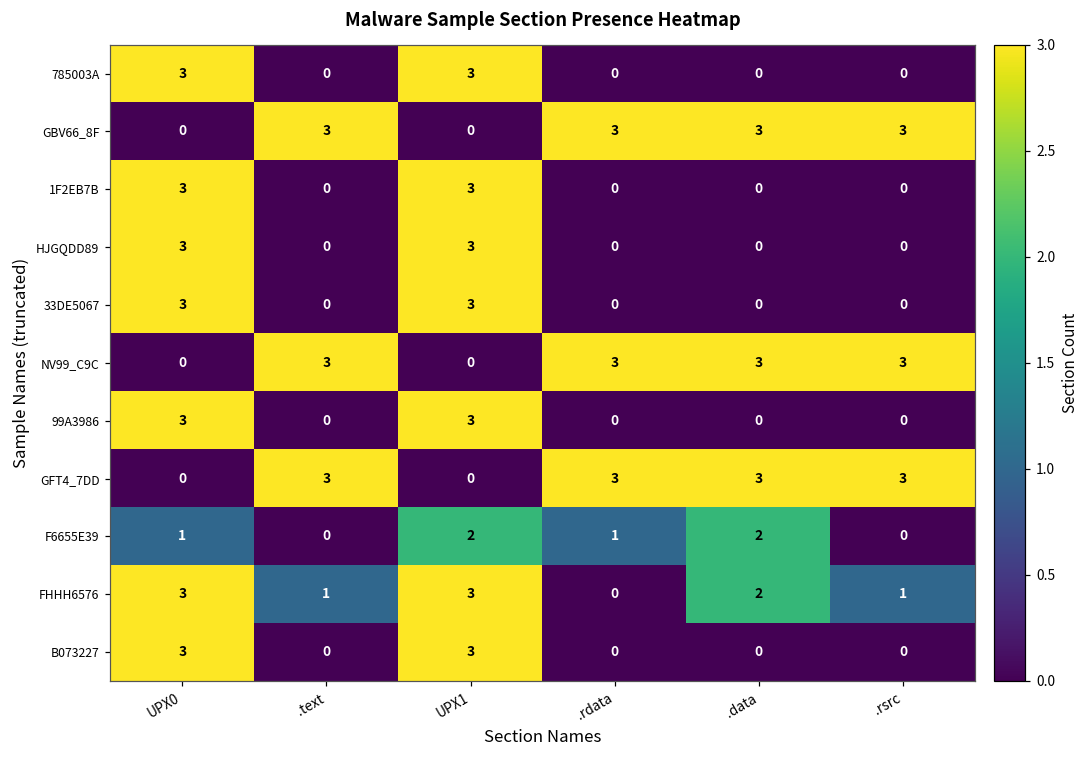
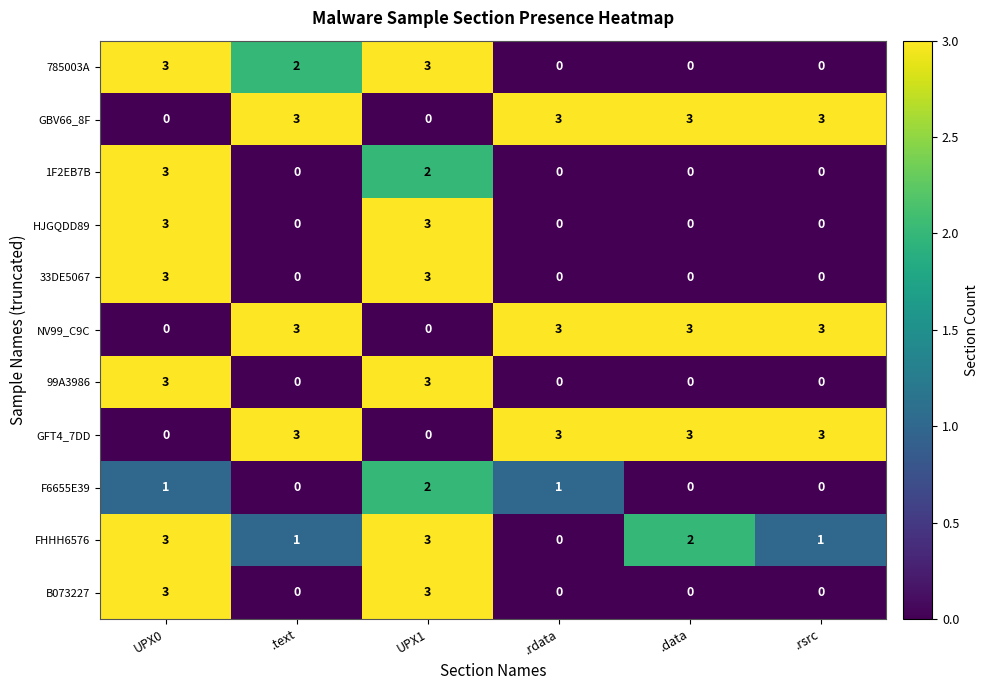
785003A, .text: 0 -> 2
1F2EB7B, UPX1: 3 -> 2
F6655E39, .data: 2 -> 0
